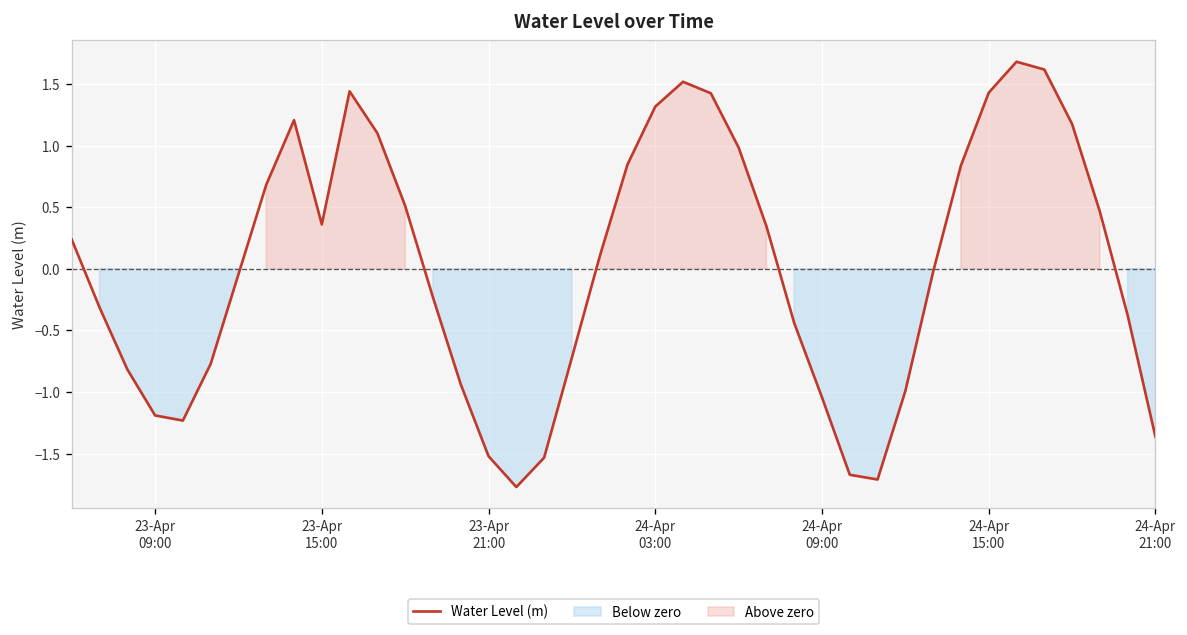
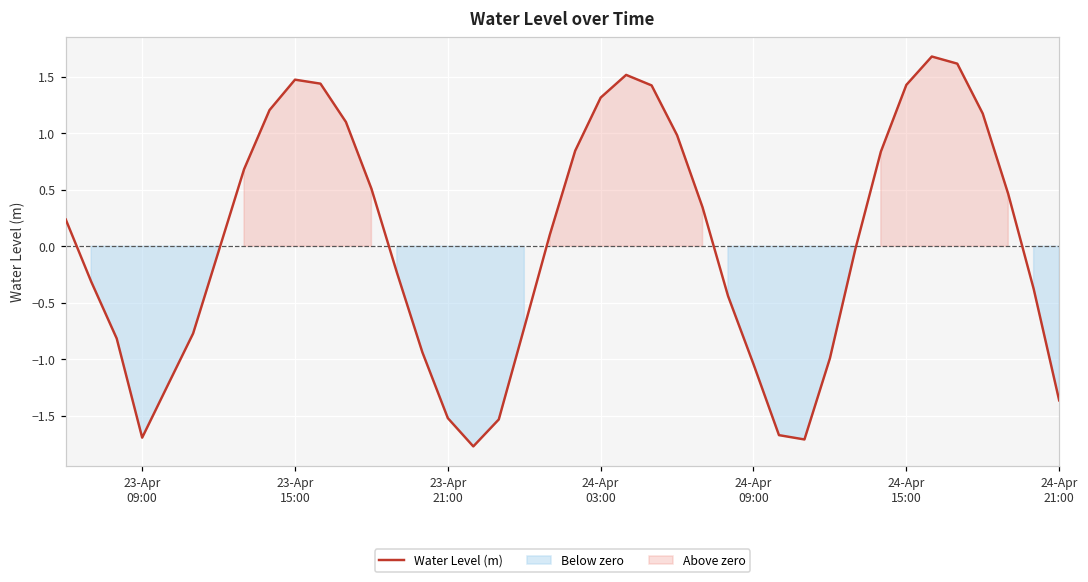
23-Apr 09:00: -1.19 -> -1.69
23-Apr 15:00: 0.36 -> 1.48
